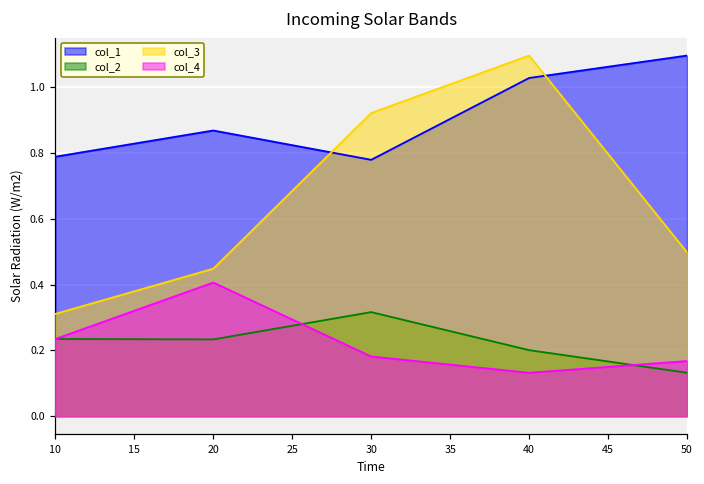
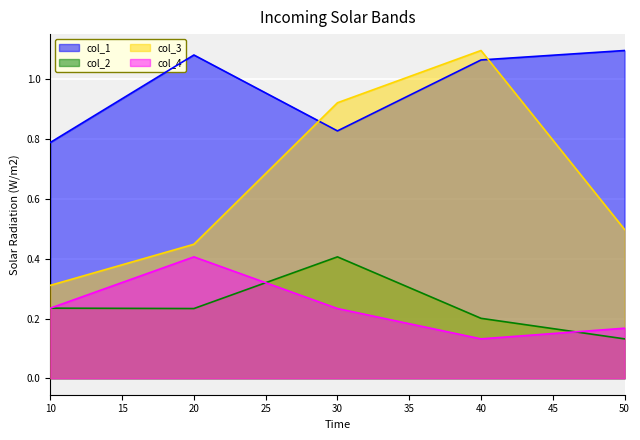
col_1, 20: 0.87 -> 1.08
col_1, 30: 0.78 -> 0.83
col_2, 30: 0.32 -> 0.41
col_4, 30: 0.18 -> 0.23
col_1, 40: 1.03 -> 1.07
